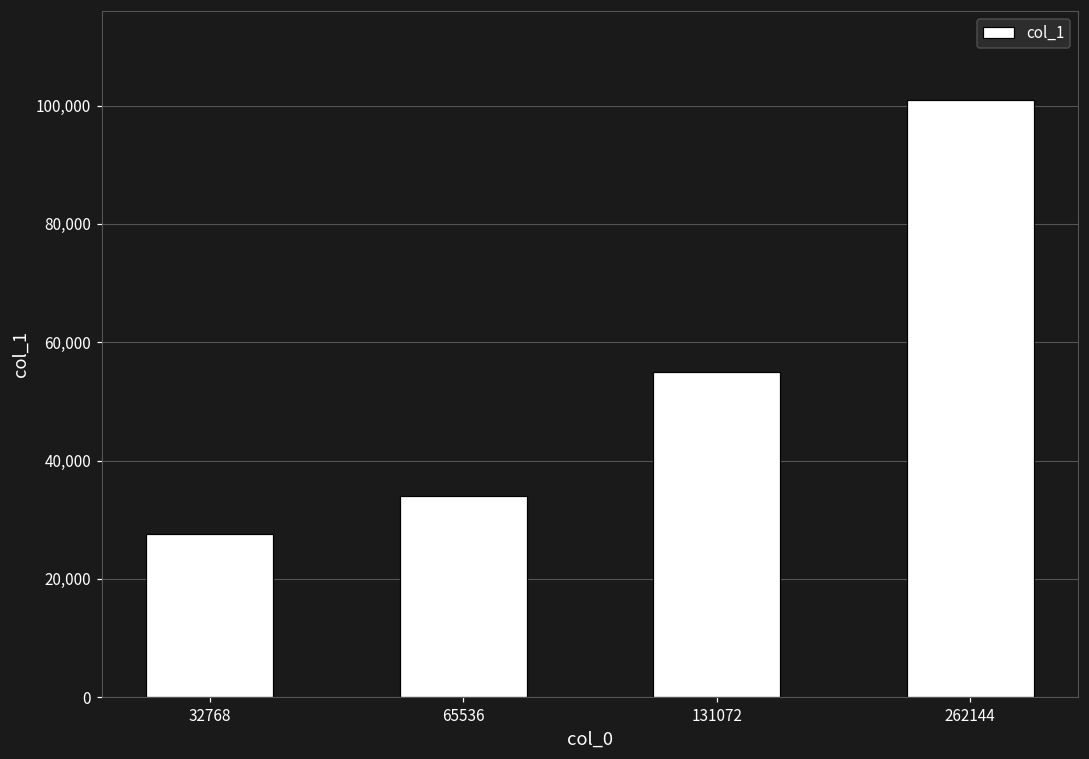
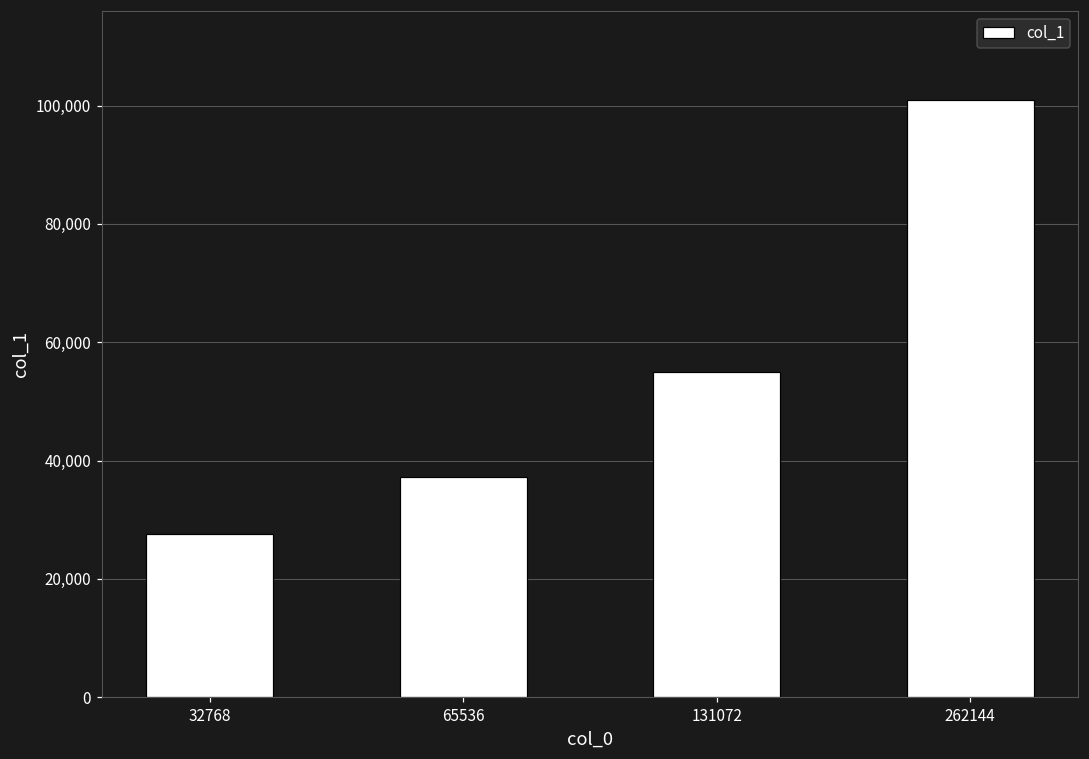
65536: 34,000 -> 37,000
